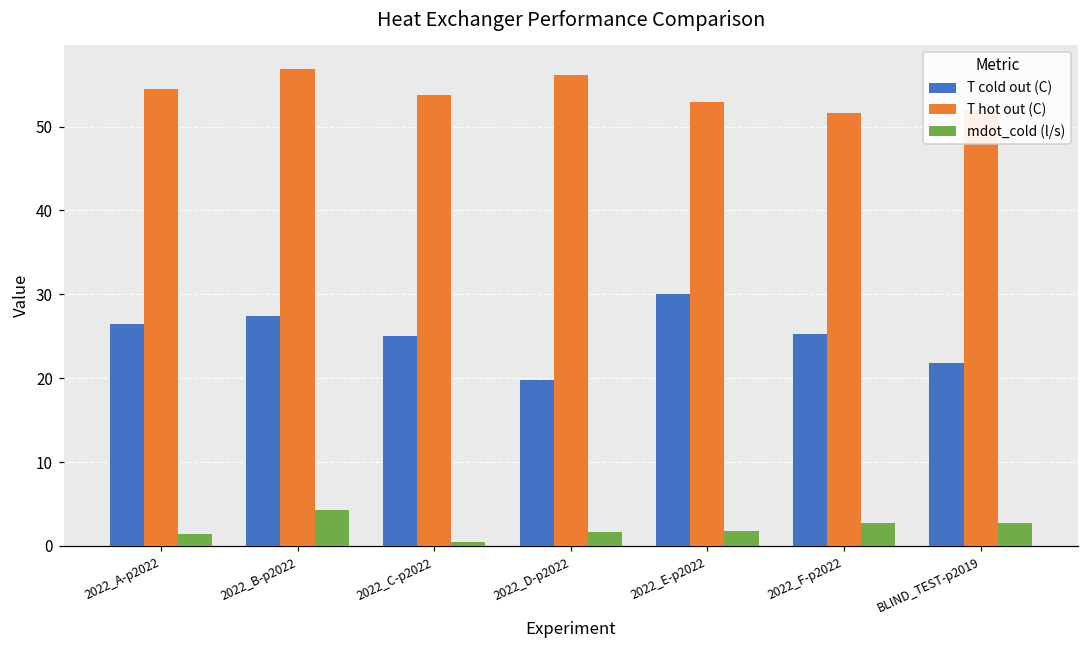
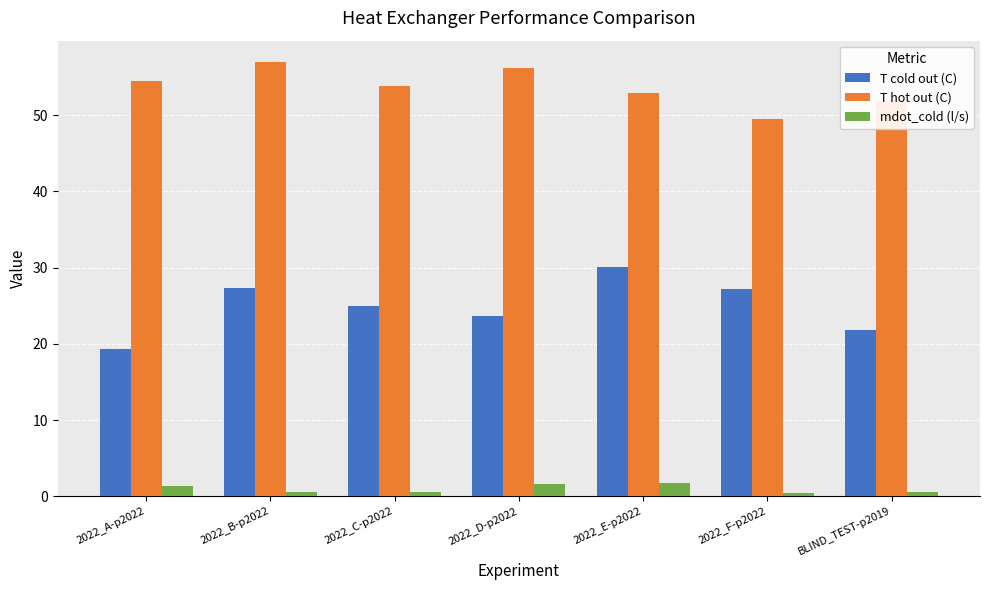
T cold out (C), 2022_A-p2022: 26 -> 19
mdot_cold (l/s), 2022_B-p2022: 4 -> 0
T cold out (C), 2022_D-p2022: 20 -> 24
T cold out (C), 2022_F-p2022: 25 -> 27
T hot out (C), 2022_F-p2022: 52 -> 50
mdot_cold (l/s), 2022_F-p2022: 3 -> 0
mdot_cold (l/s), BLIND_TEST-p2019: 3 -> 1
